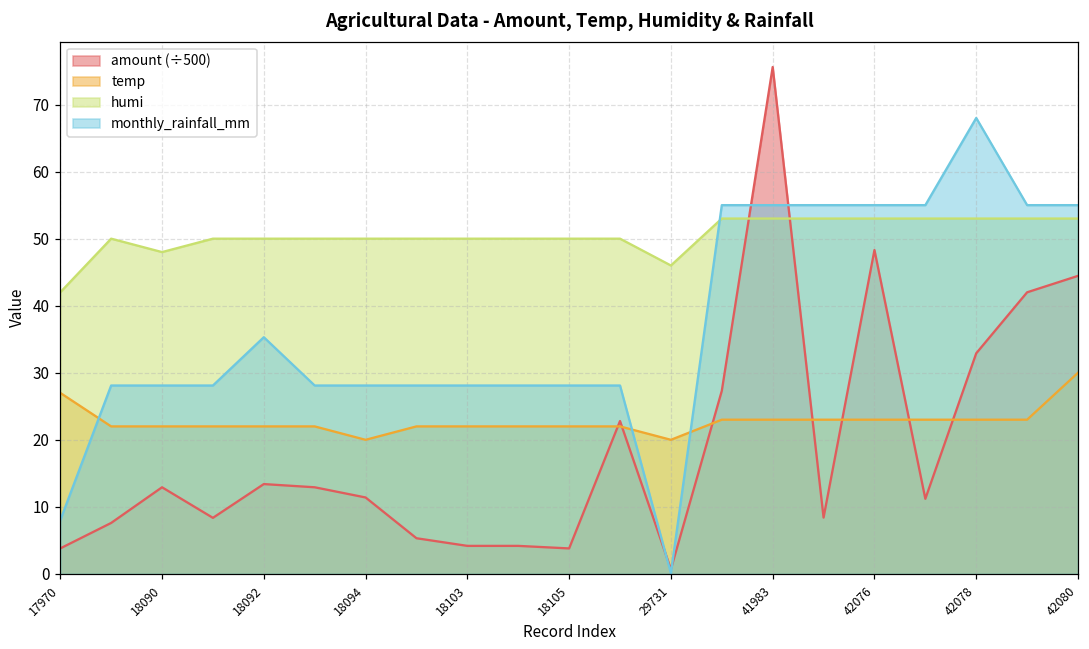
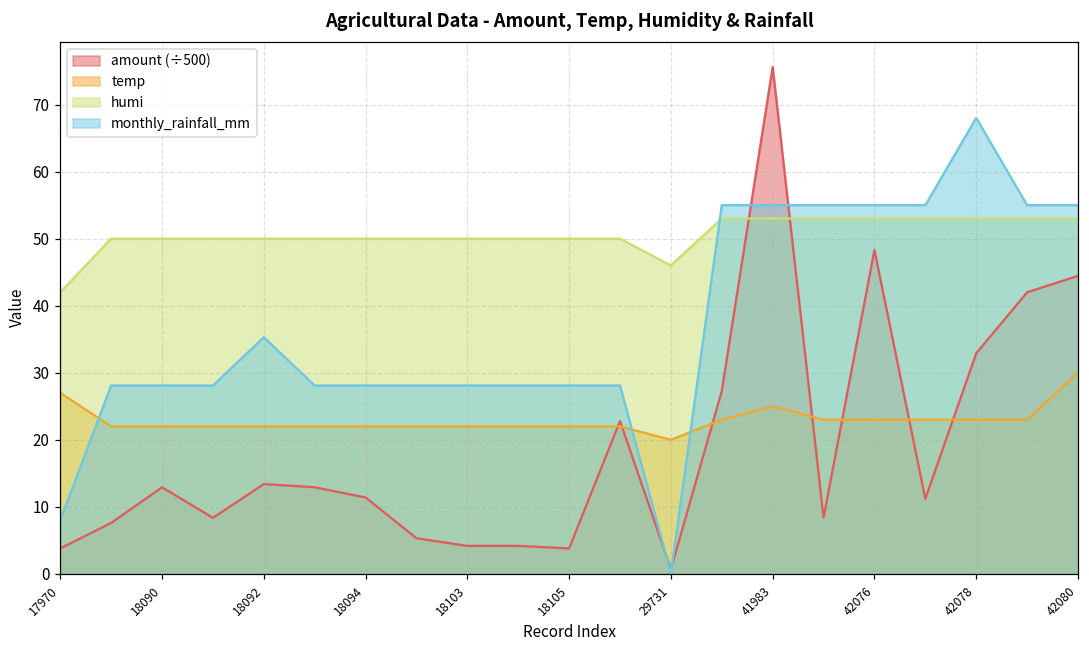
humi, 18090: 48 -> 50
temp, 18094: 20 -> 22
temp, 41983: 23 -> 25
